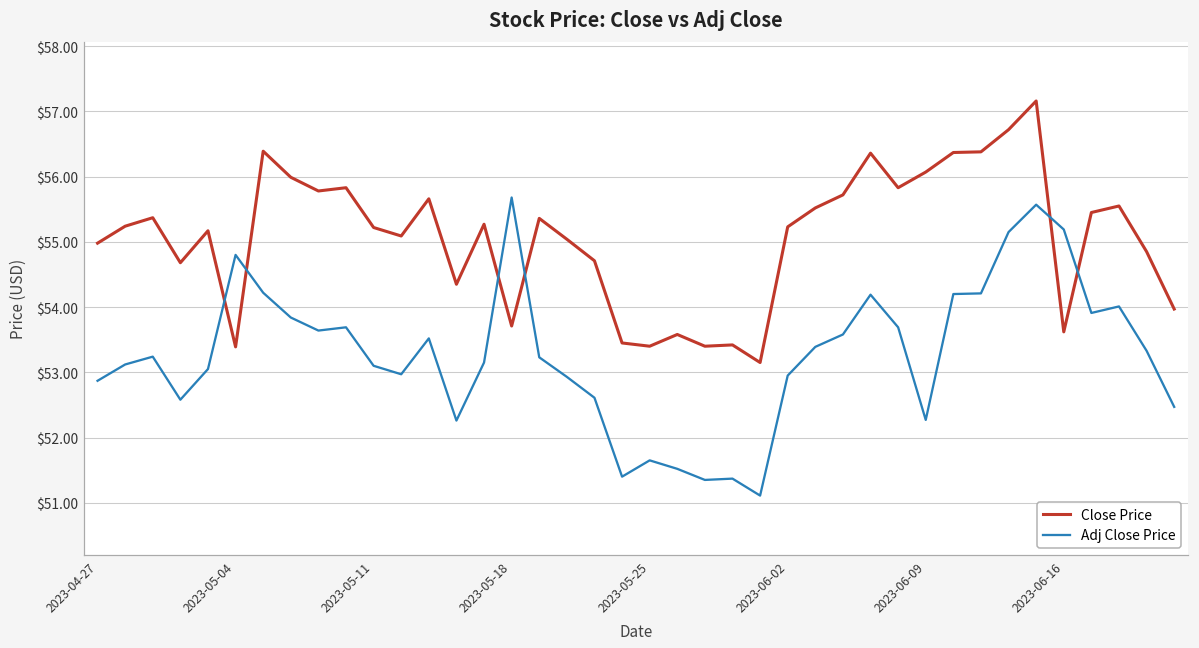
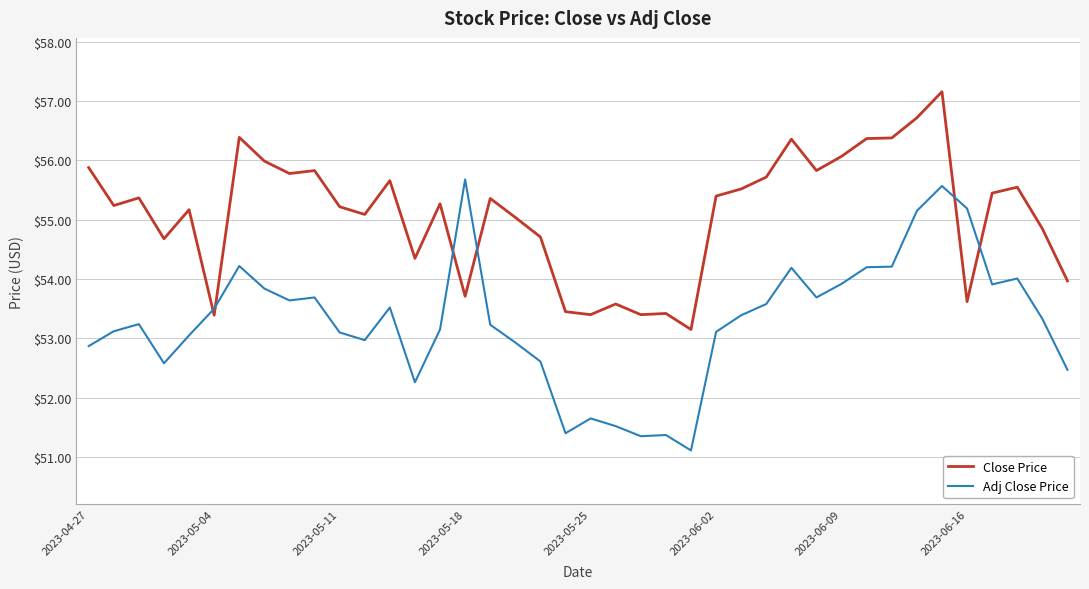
Close Price, 2023-04-27: $55.0 -> $55.9
Adj Close Price, 2023-05-04: $54.8 -> $53.5
Close Price, 2023-06-02: $55.2 -> $55.4
Adj Close Price, 2023-06-02: $53.0 -> $53.1
Adj Close Price, 2023-06-09: $52.3 -> $53.9
